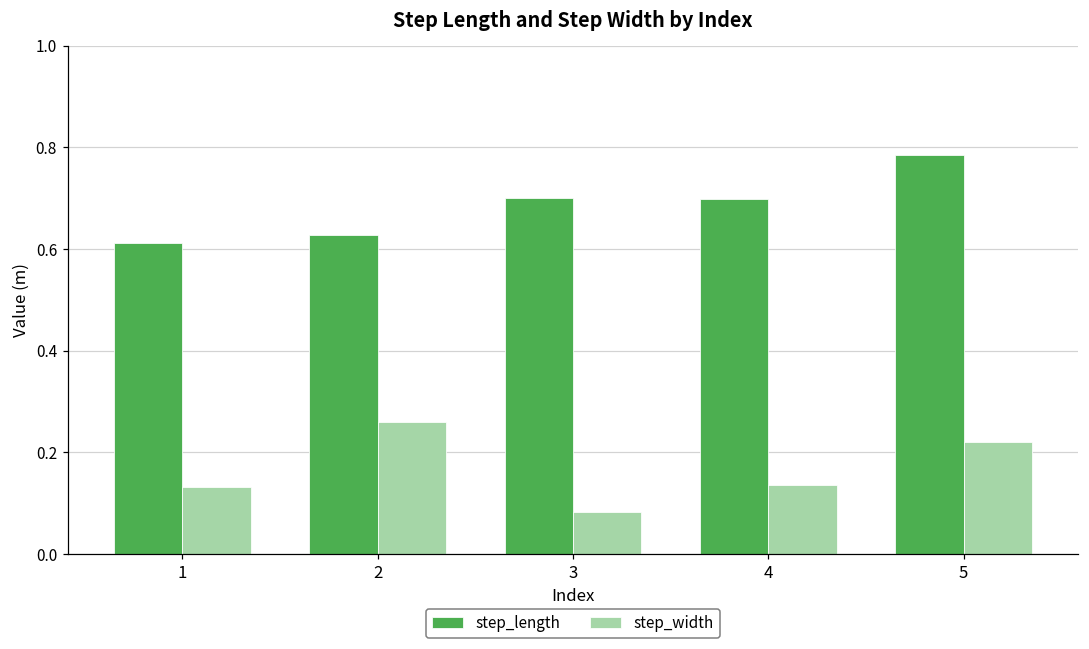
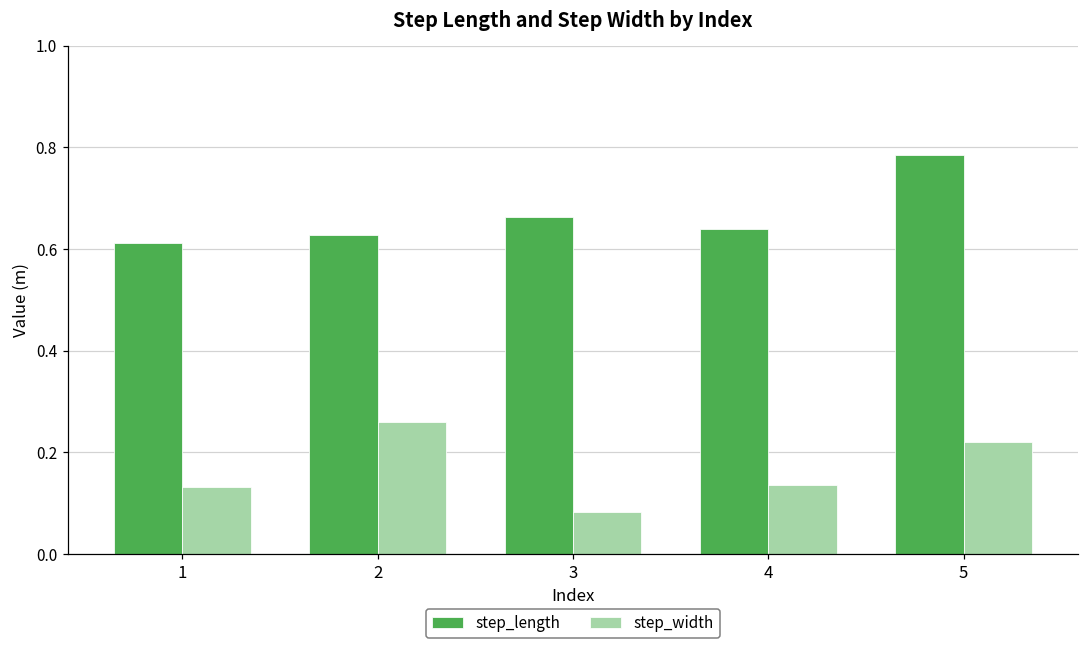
step_length, 3: 0.70 -> 0.66
step_length, 4: 0.70 -> 0.64
